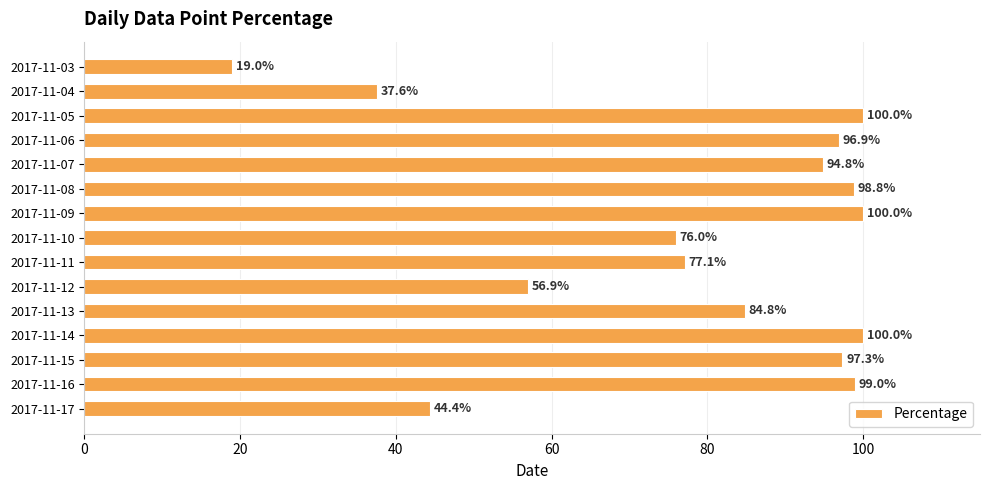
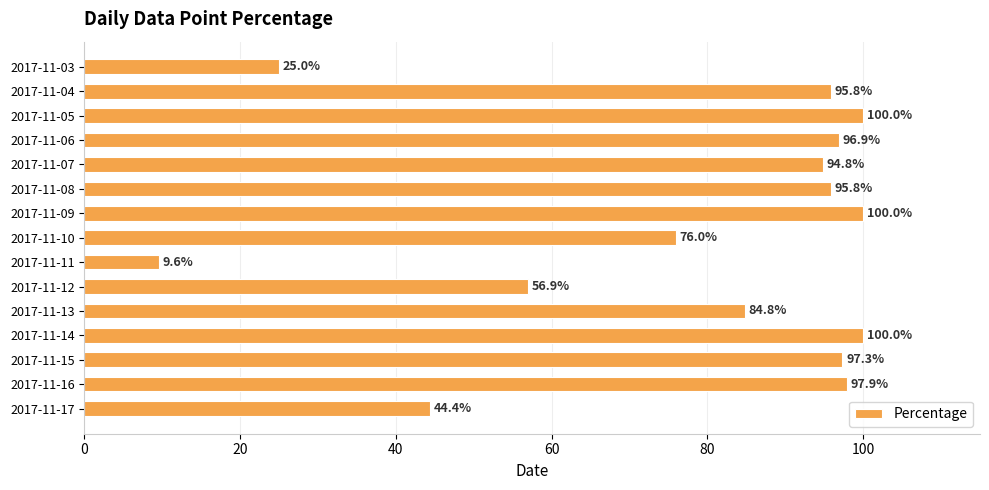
2017-11-03: 19.0% -> 25.0%
2017-11-04: 37.6% -> 95.8%
2017-11-08: 98.8% -> 95.8%
2017-11-11: 77.1% -> 9.6%
2017-11-16: 99.0% -> 97.9%
